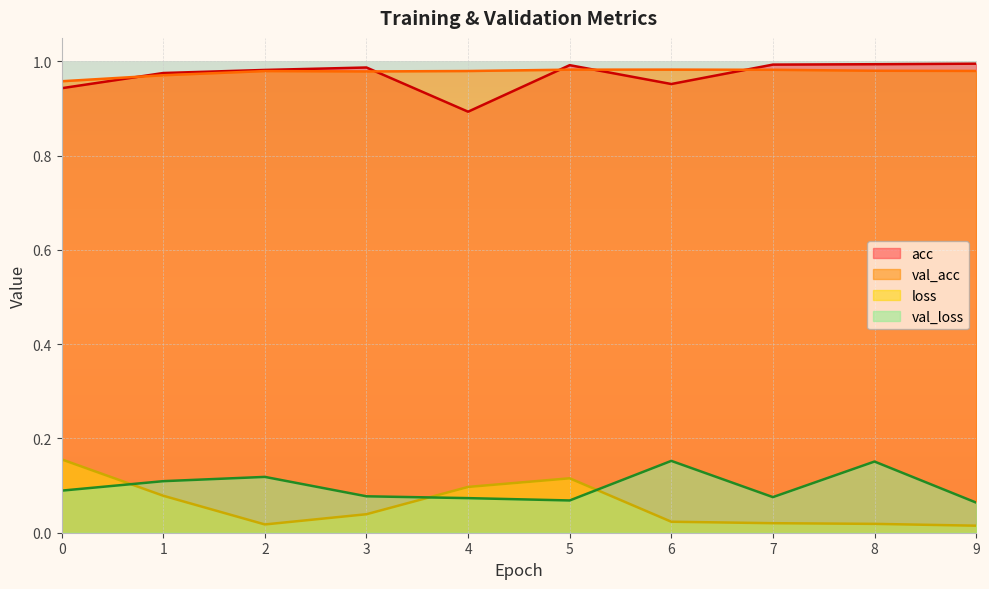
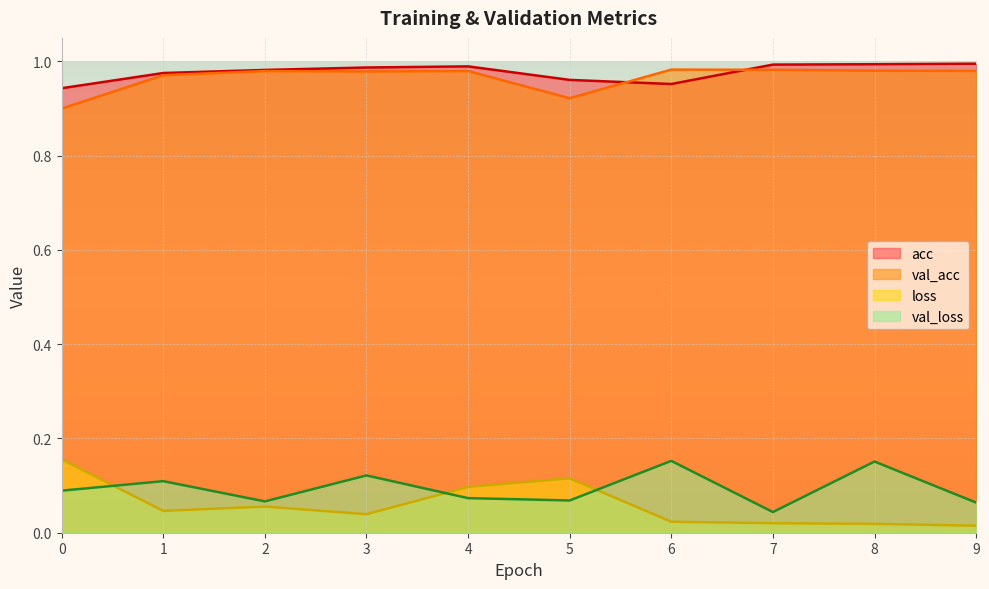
val_acc, 0: 0.96 -> 0.90
loss, 1: 0.08 -> 0.05
loss, 2: 0.02 -> 0.06
val_loss, 2: 0.12 -> 0.07
val_loss, 3: 0.08 -> 0.12
acc, 4: 0.89 -> 0.99
acc, 5: 0.99 -> 0.96
val_acc, 5: 0.98 -> 0.92
val_loss, 7: 0.08 -> 0.04
